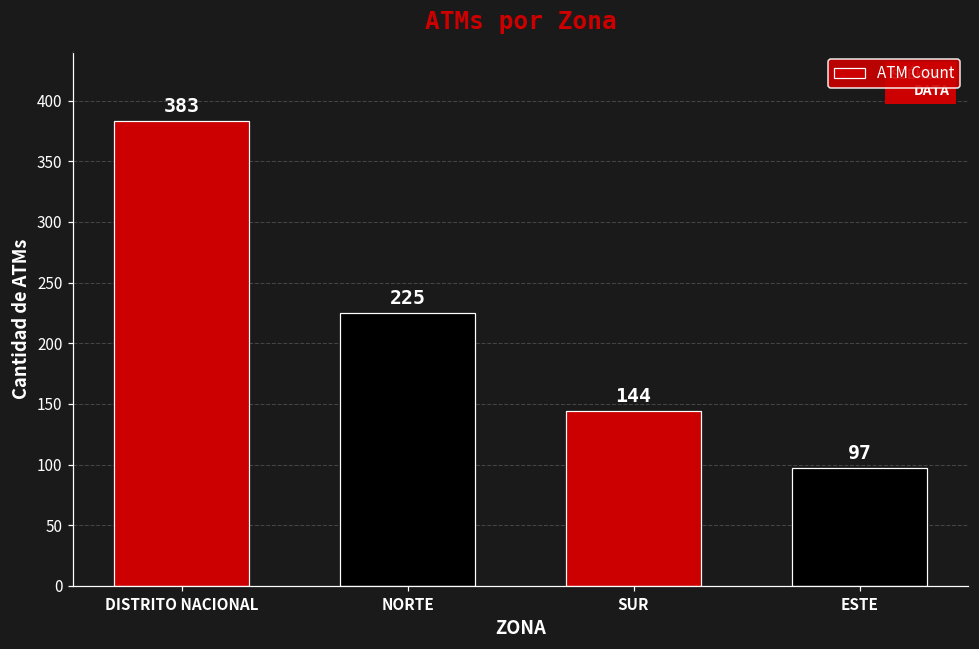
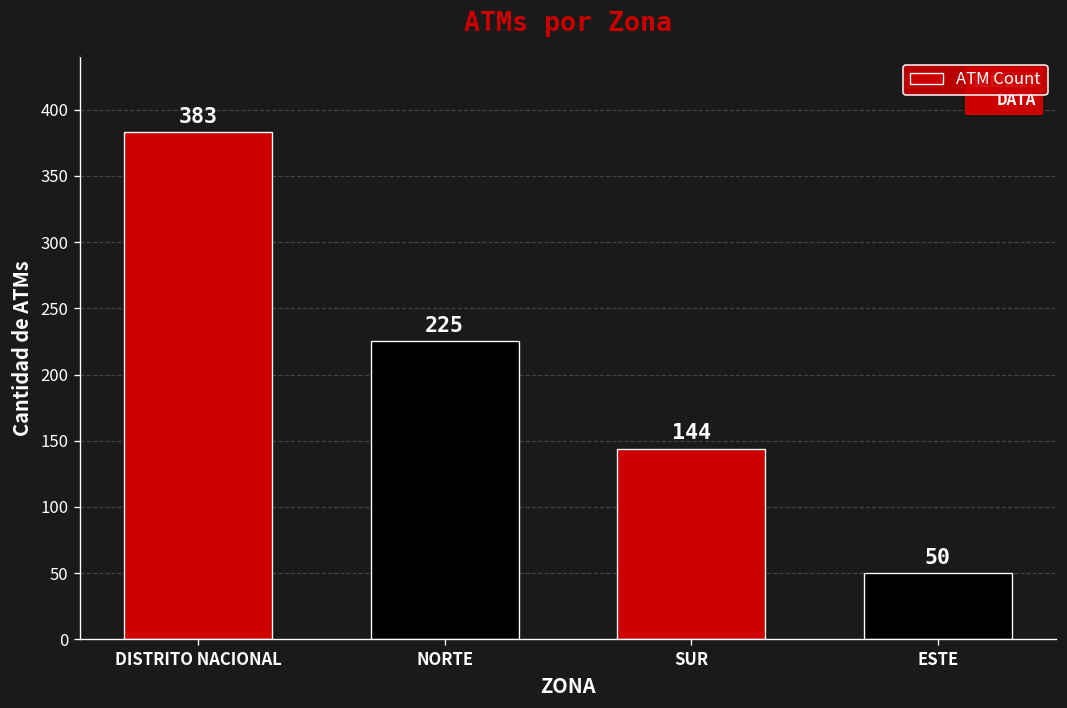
ESTE: 97 -> 50
